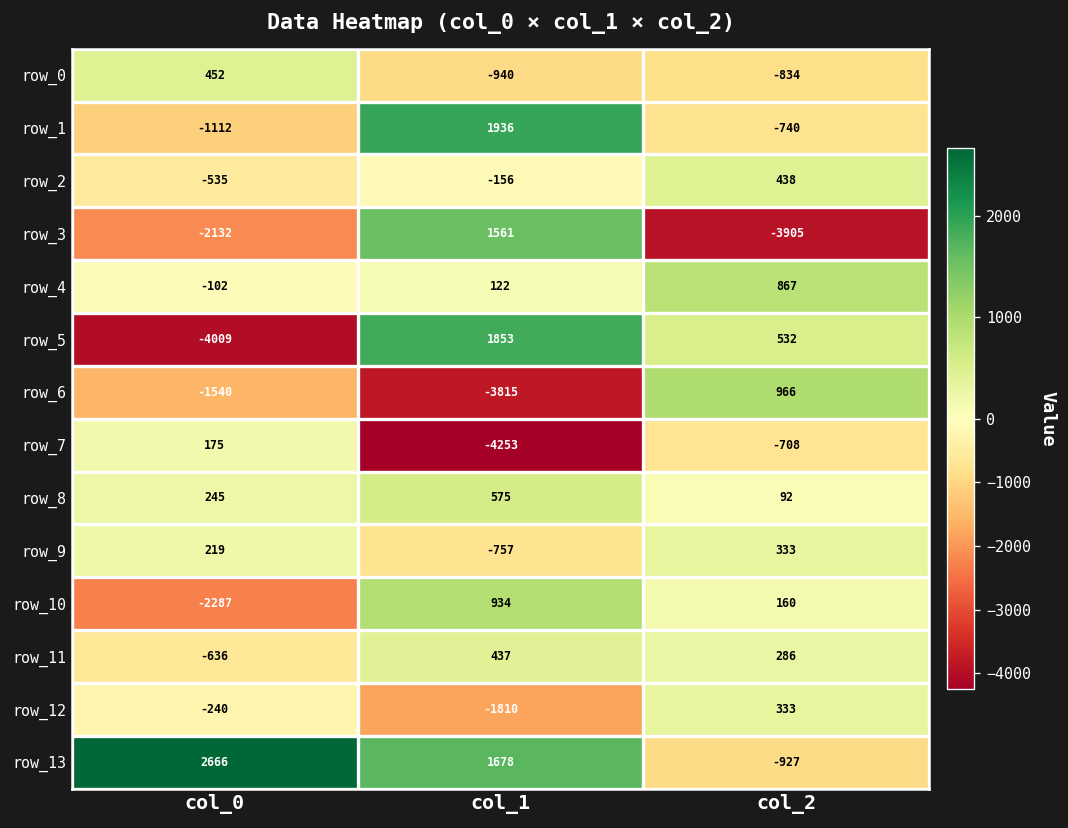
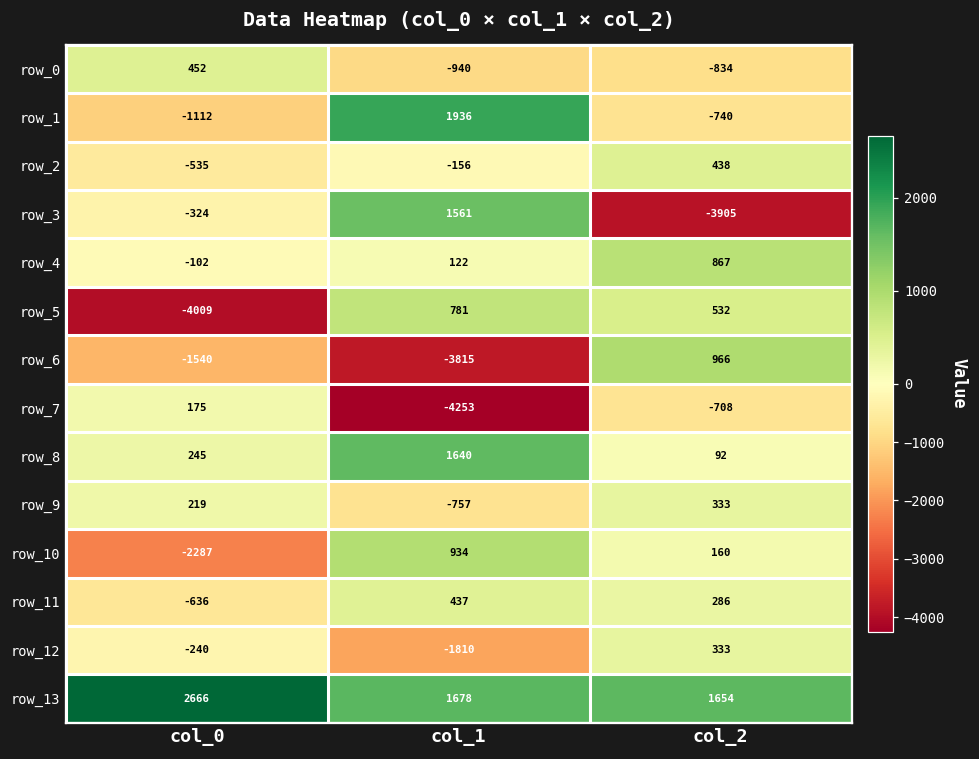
row_3, col_0: -2132 -> -324
row_5, col_1: 1853 -> 781
row_8, col_1: 575 -> 1640
row_13, col_2: -927 -> 1654
